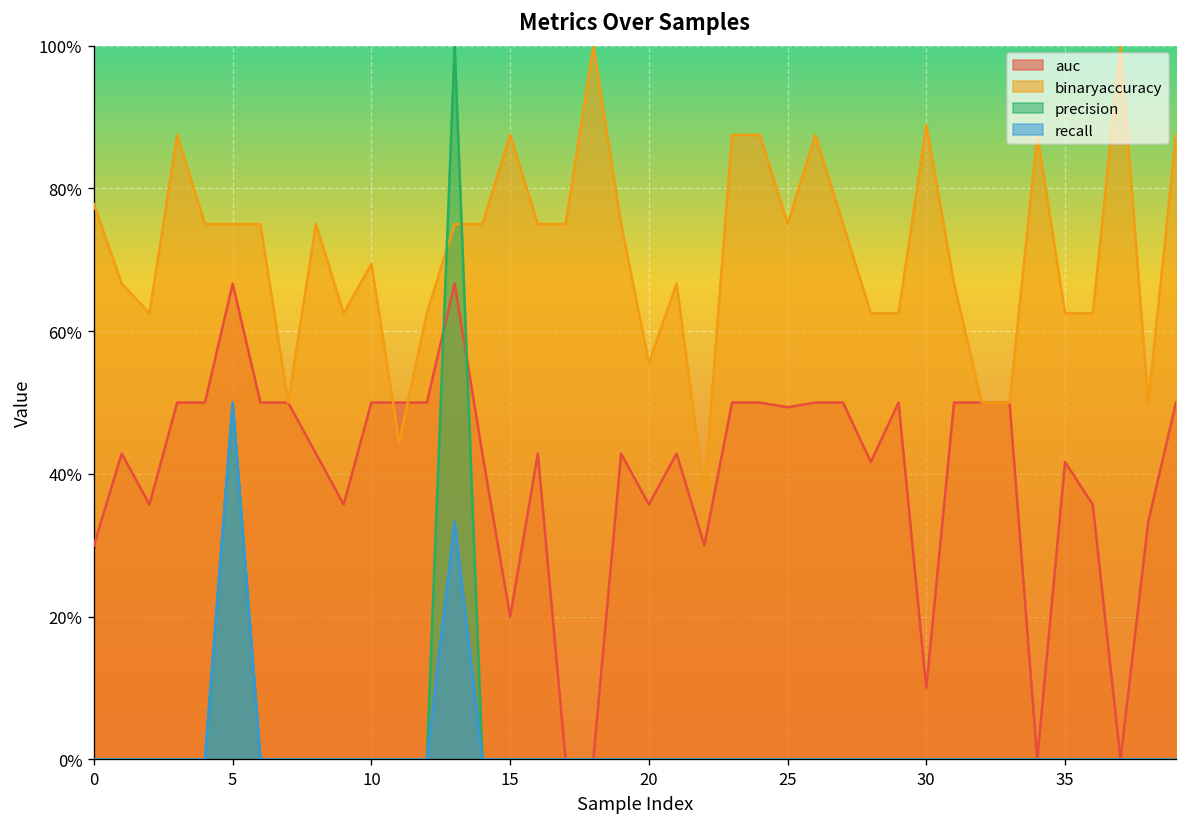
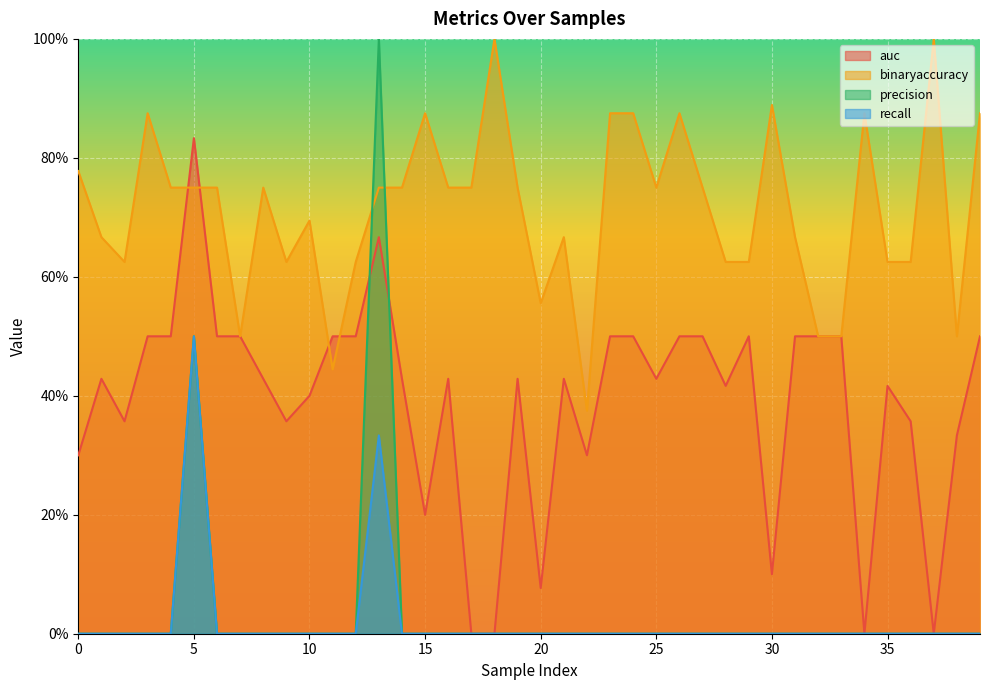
auc, 5: 67% -> 83%
auc, 10: 50% -> 40%
auc, 20: 36% -> 8%
auc, 25: 49% -> 43%
